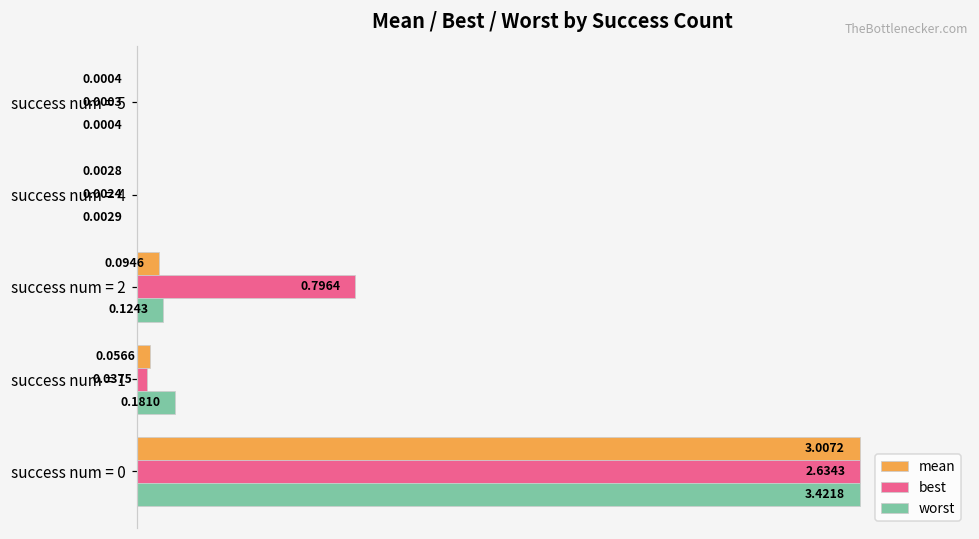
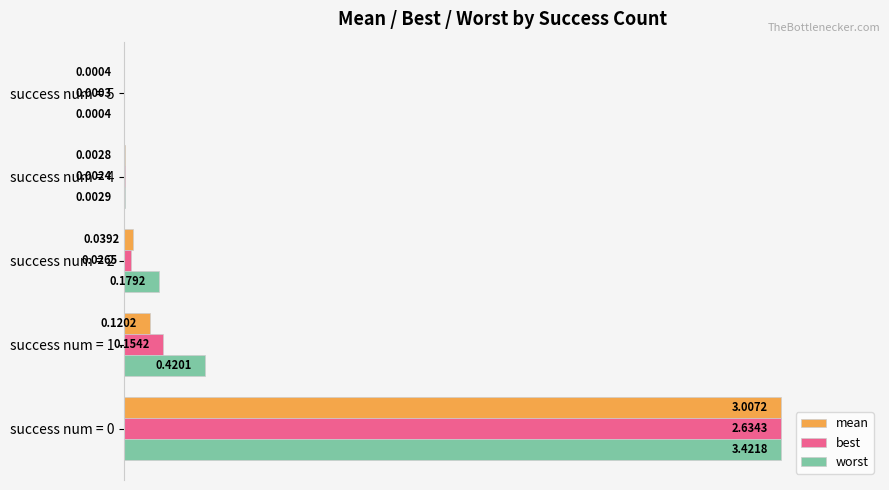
mean, success num = 2: 0.0946 -> 0.0392
best, success num = 2: 0.7964 -> 0.0265
worst, success num = 2: 0.1243 -> 0.1792
mean, success num = 1: 0.0566 -> 0.1202
best, success num = 1: 0.0375 -> 0.1542
worst, success num = 1: 0.1810 -> 0.4201
